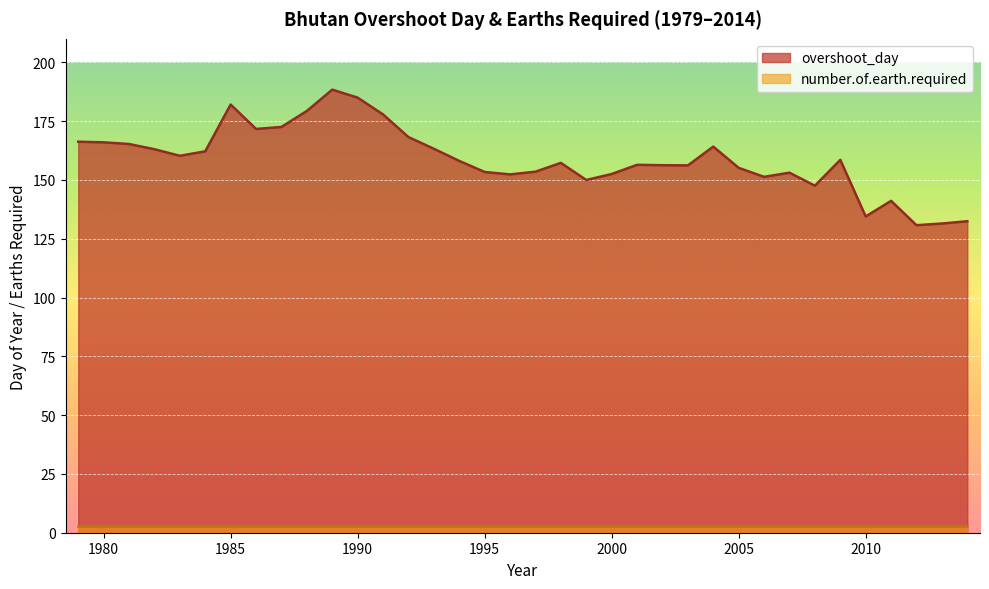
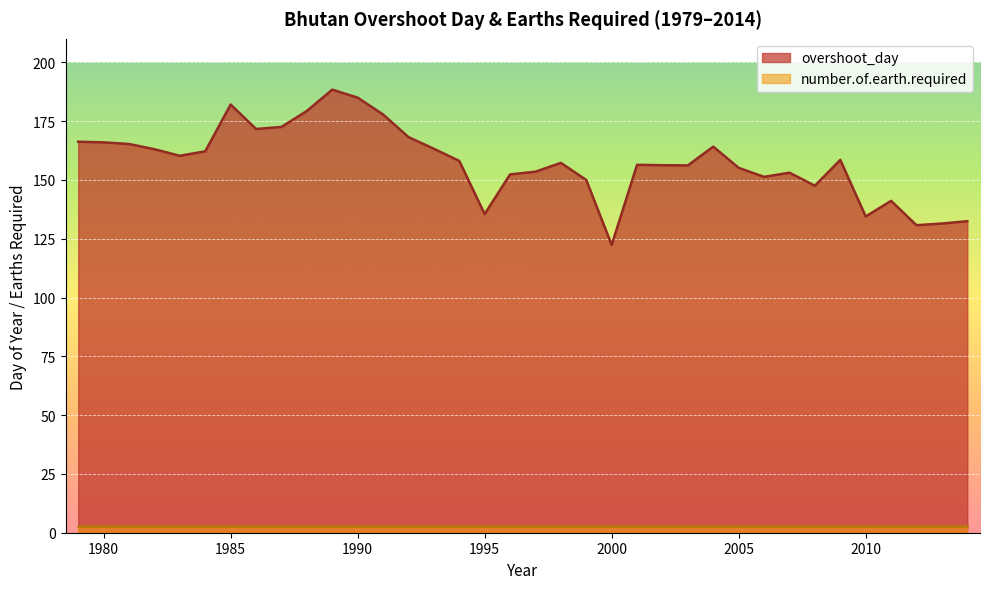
overshoot_day, 1995: 153 -> 136
overshoot_day, 2000: 153 -> 122
